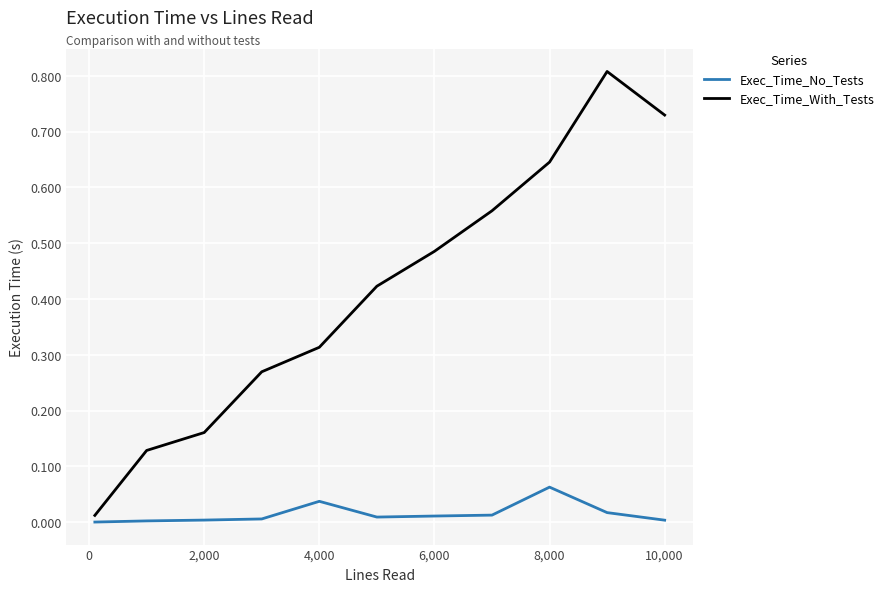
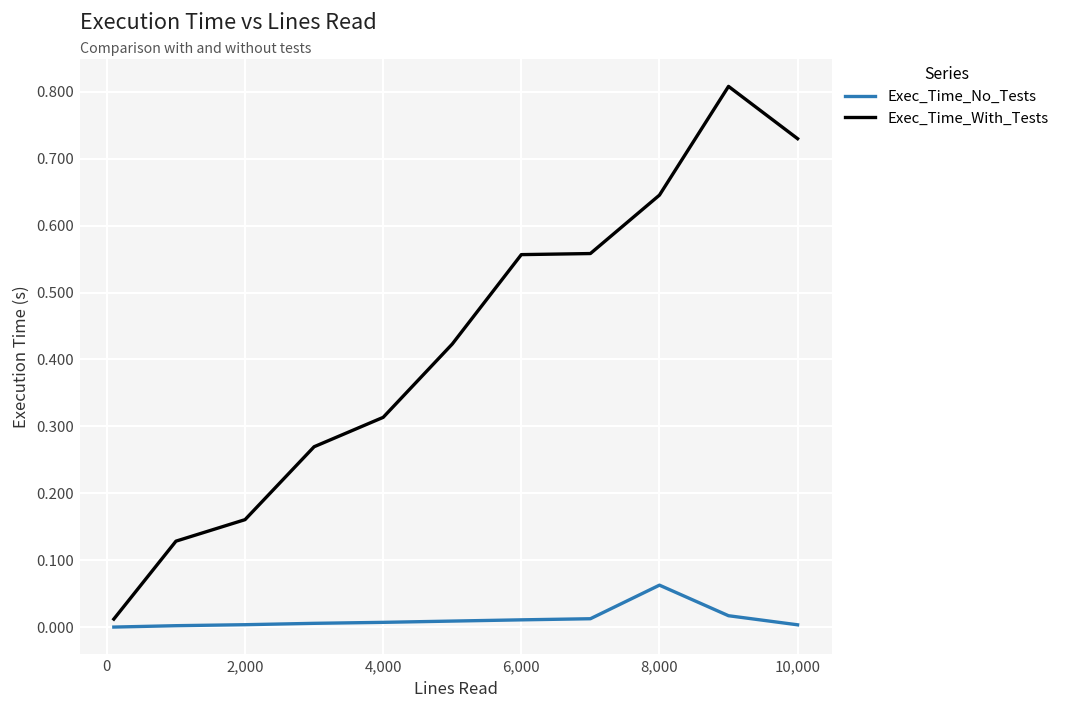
Exec_Time_No_Tests, 4,000: 0.04 -> 0.01
Exec_Time_With_Tests, 6,000: 0.49 -> 0.56
